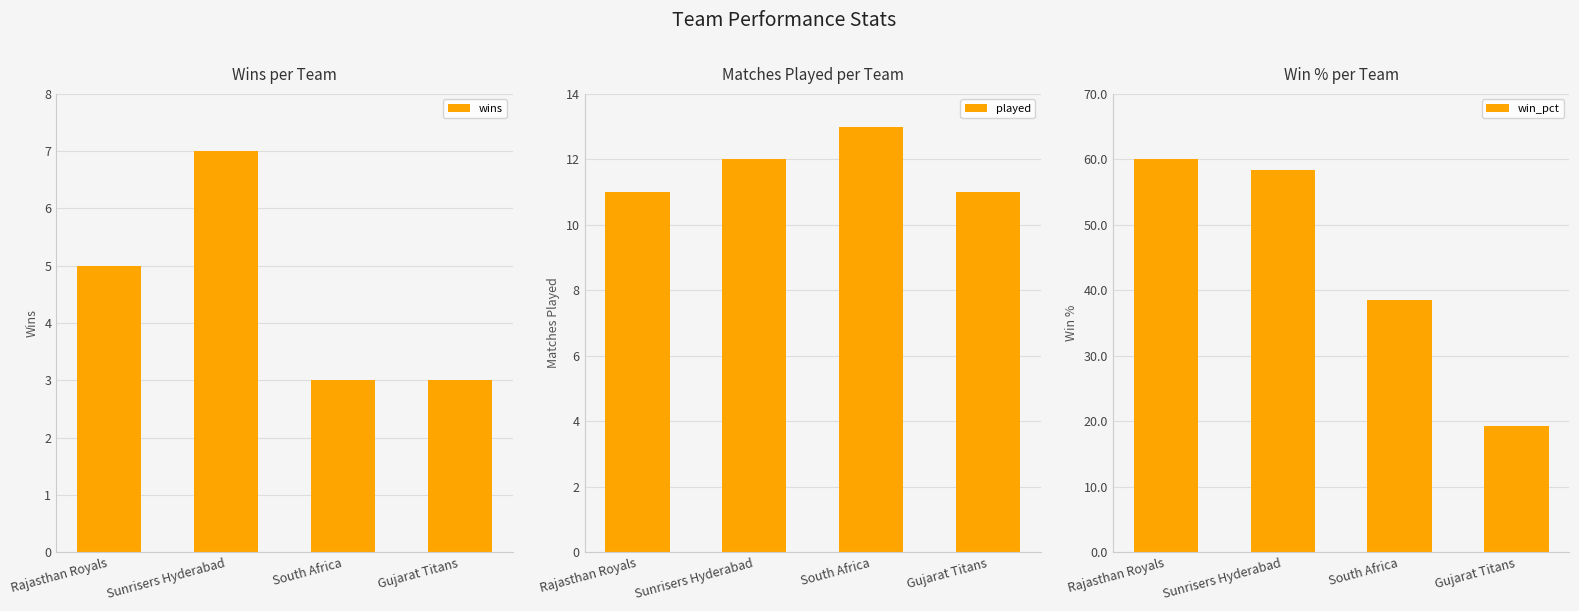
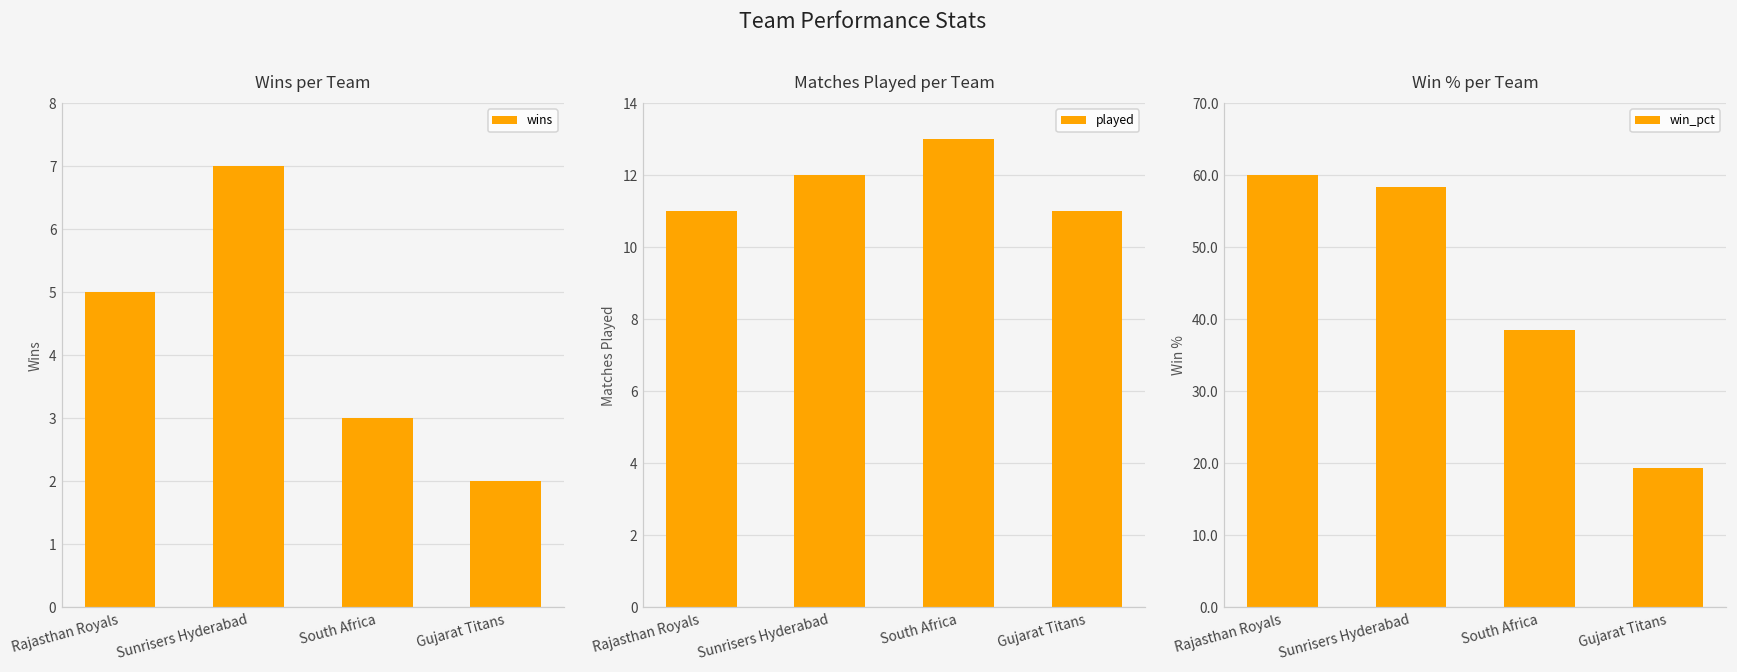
Wins per Team, Gujarat Titans: 3 -> 2
